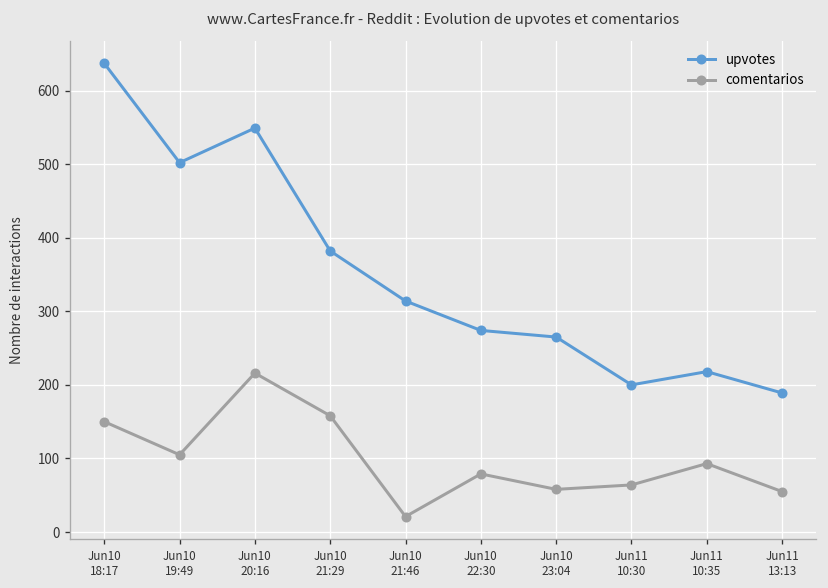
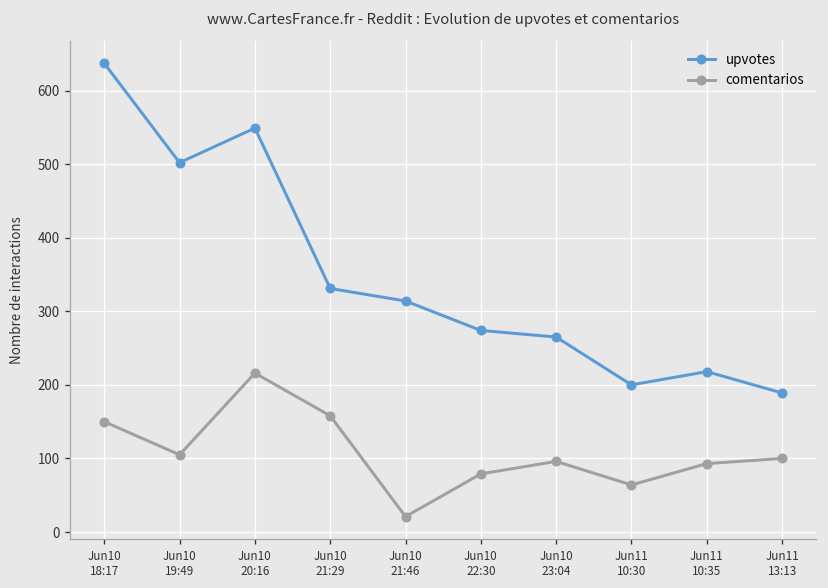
upvotes, Jun10 21:29: 380 -> 330
comentarios, Jun10 23:04: 60 -> 100
comentarios, Jun11 13:13: 60 -> 100
